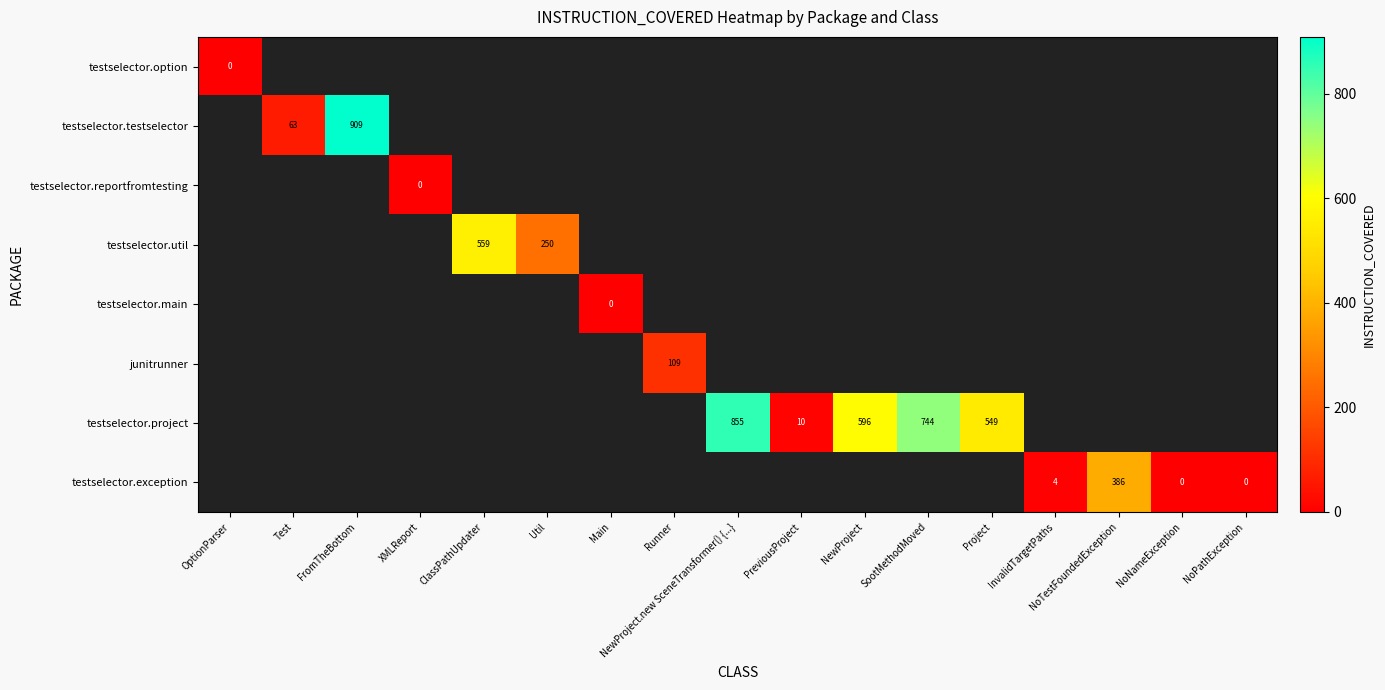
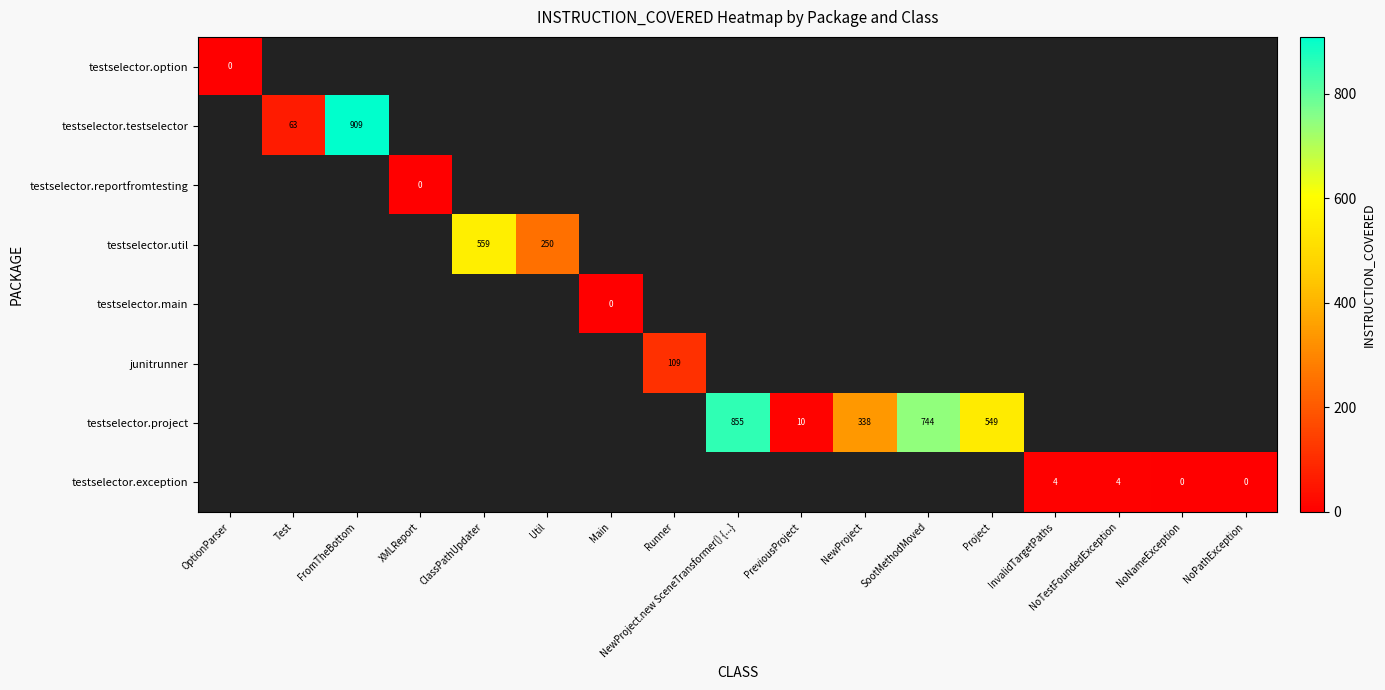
testselector.project, NewProject: 596 -> 338
testselector.exception, NoTestFoundedException: 386 -> 4
